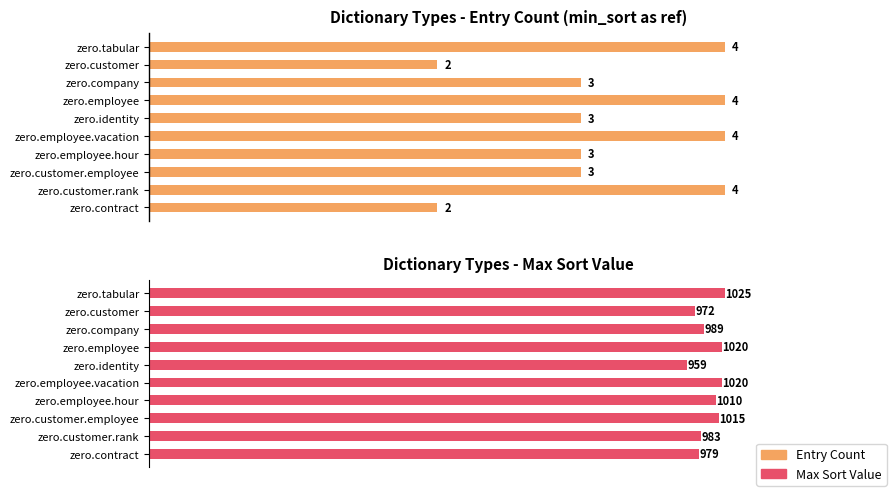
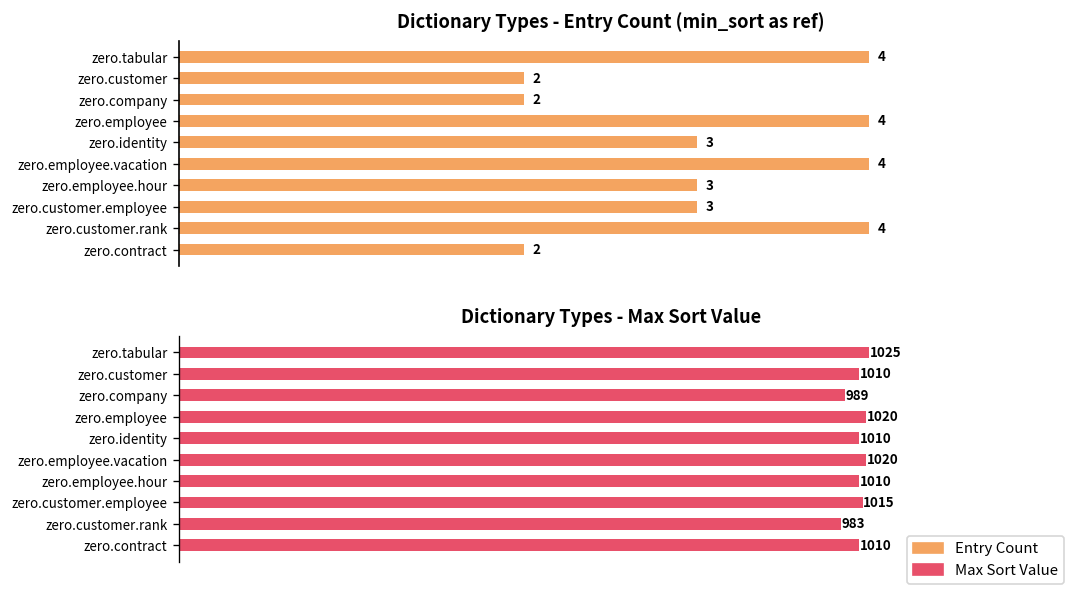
Dictionary Types - Entry Count (min_sort as ref), zero.company: 3 -> 2
Dictionary Types - Max Sort Value, zero.customer: 972 -> 1010
Dictionary Types - Max Sort Value, zero.identity: 959 -> 1010
Dictionary Types - Max Sort Value, zero.contract: 979 -> 1010
